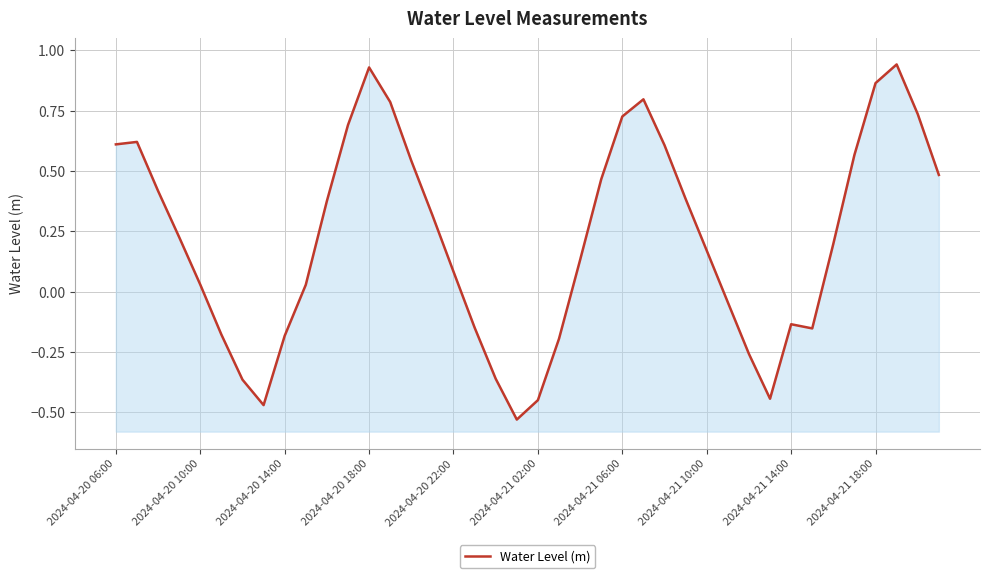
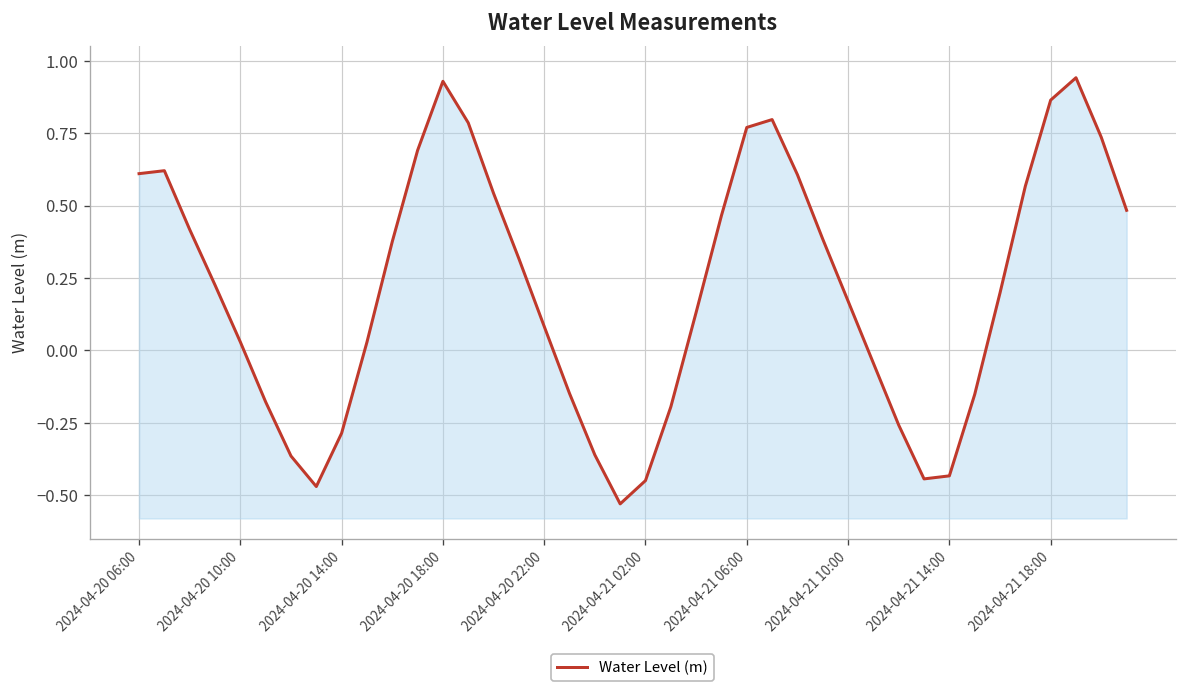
2024-04-20 14:00: -0.18 -> -0.29
2024-04-21 06:00: 0.73 -> 0.77
2024-04-21 14:00: -0.14 -> -0.43
